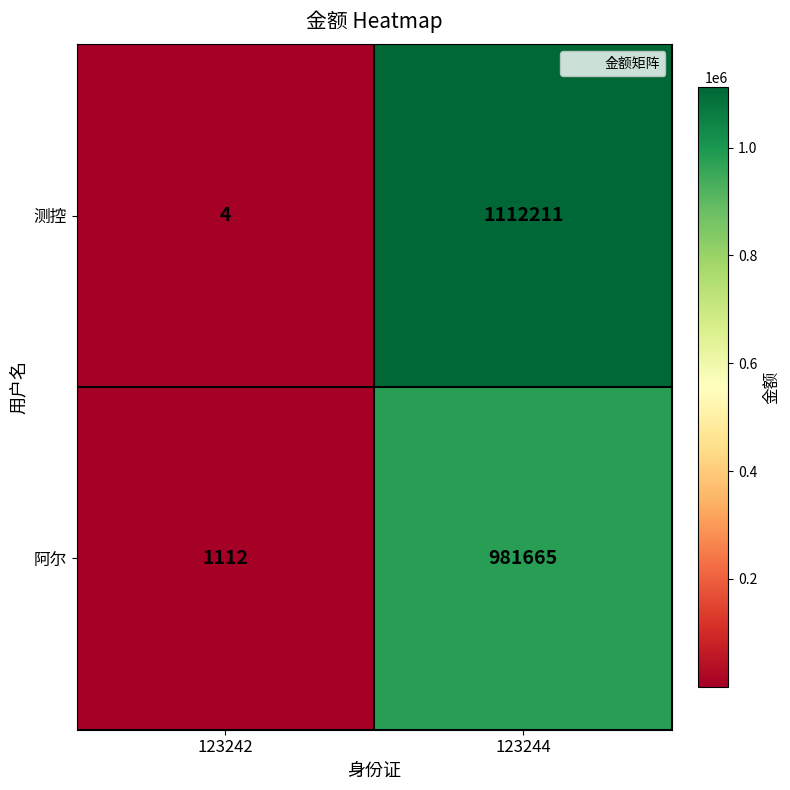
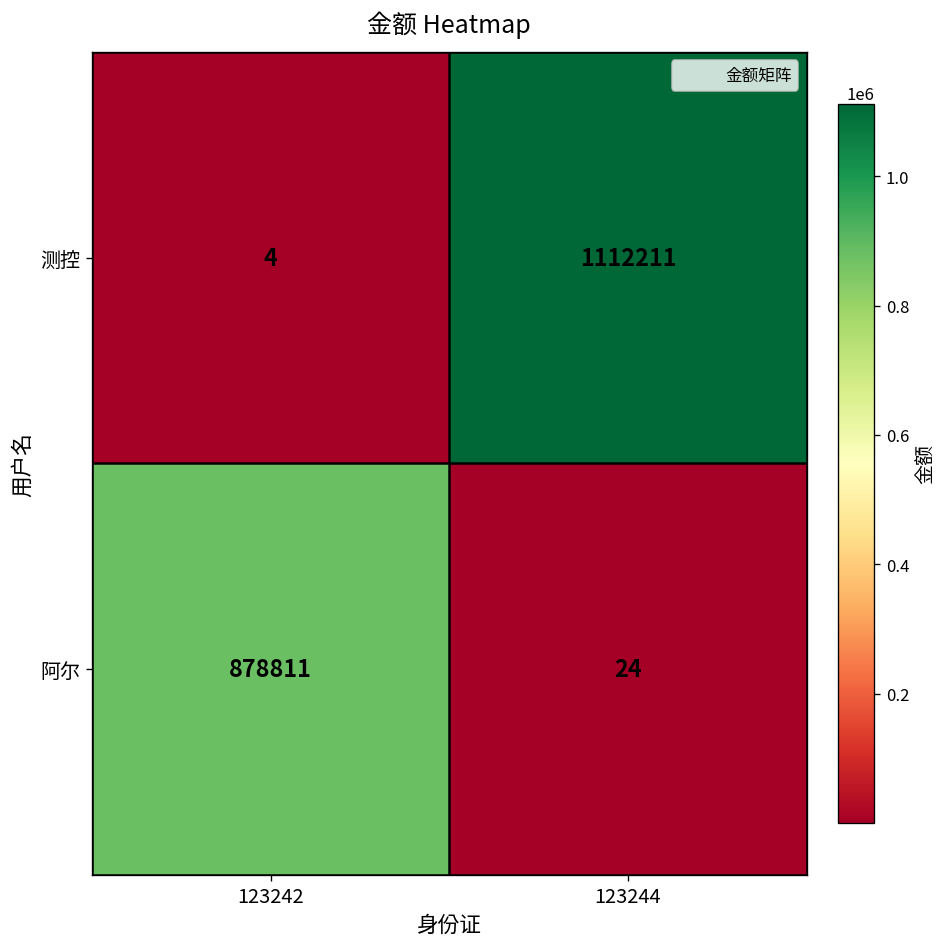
阿尔, 123242: 1112 -> 878811
阿尔, 123244: 981665 -> 24
